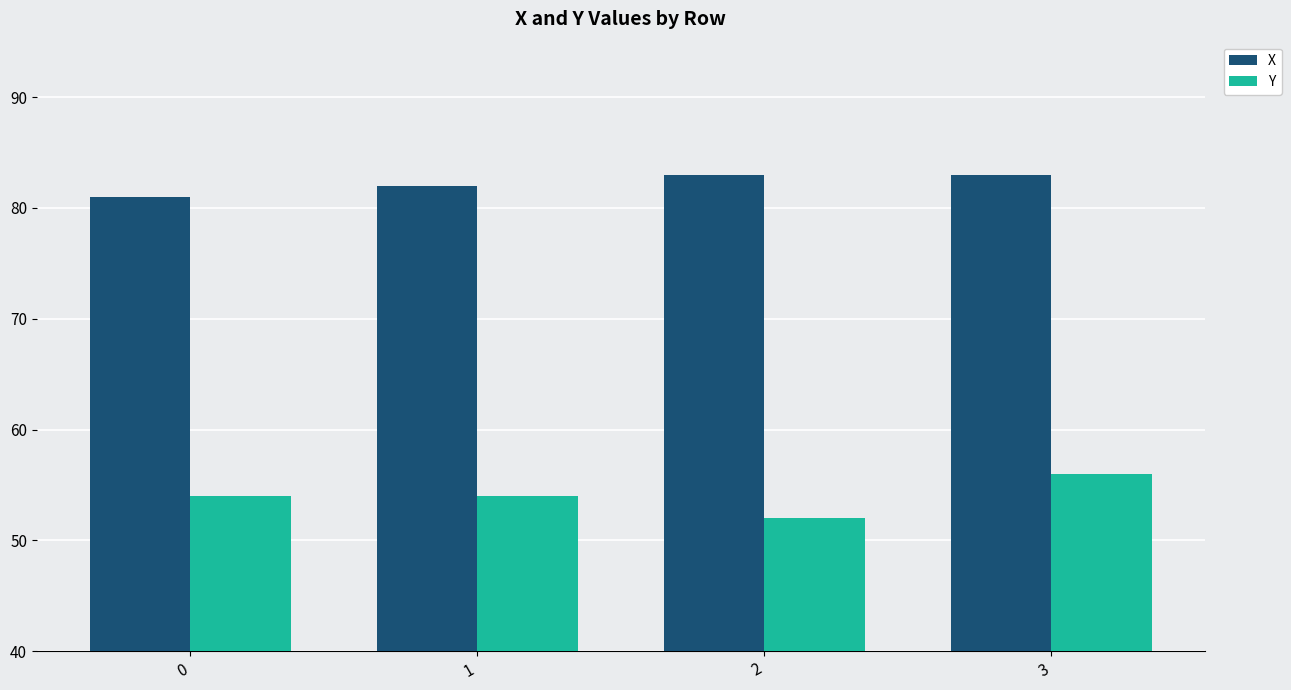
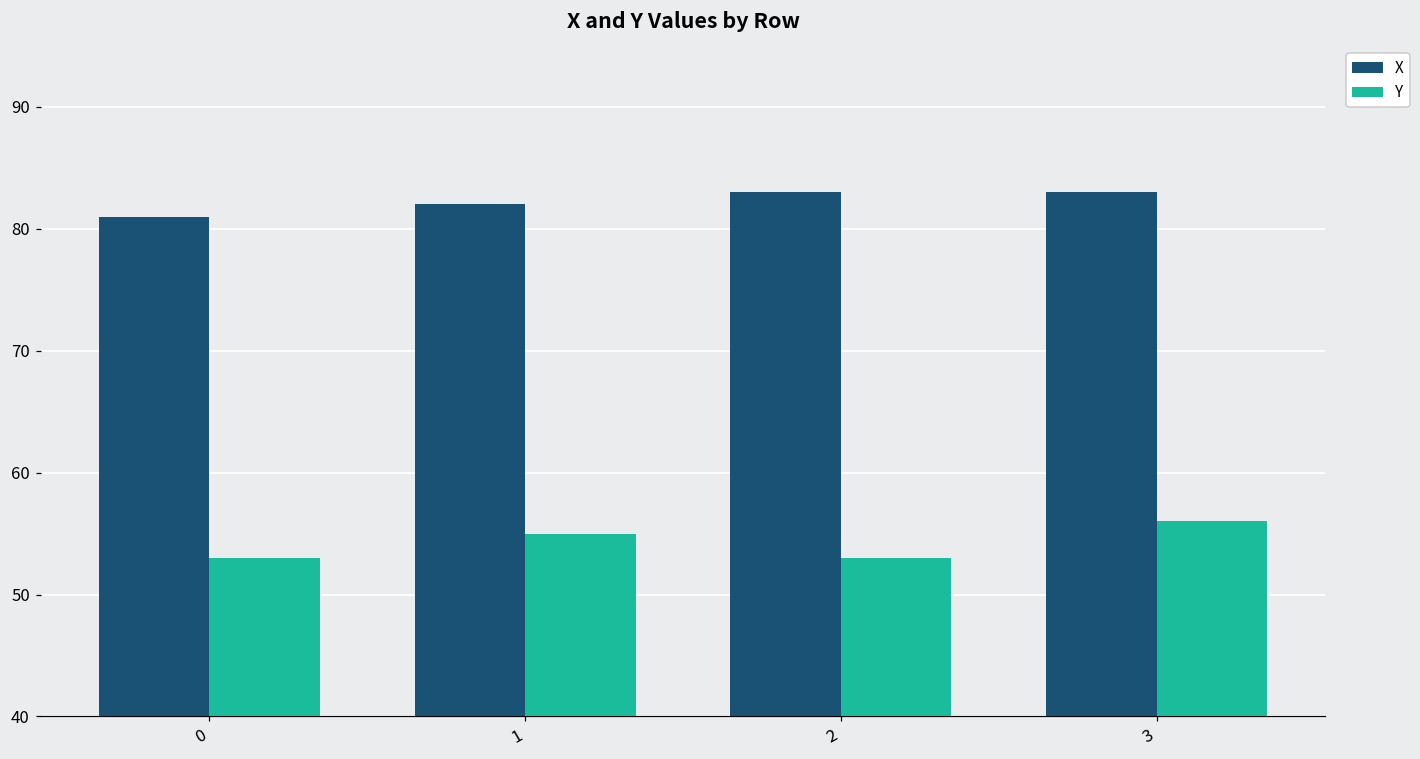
Y, 0: 54 -> 53
Y, 1: 54 -> 55
Y, 2: 52 -> 53
